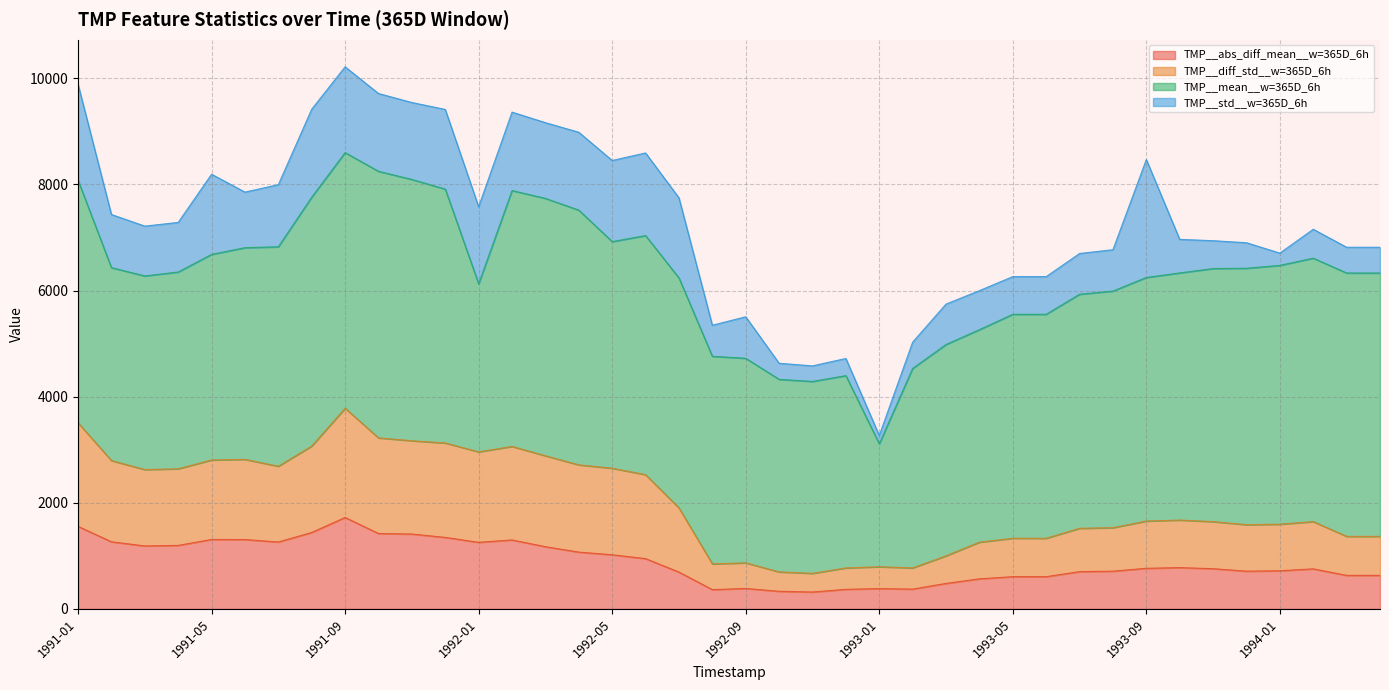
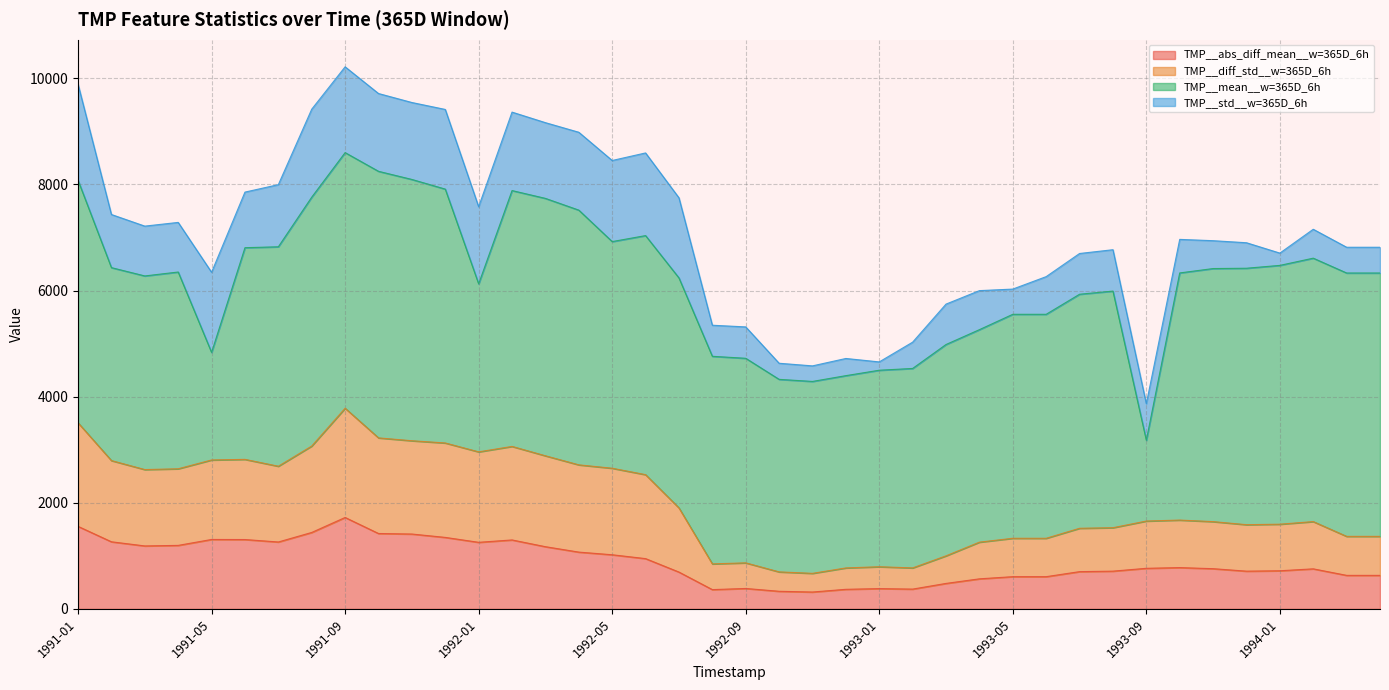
TMP__mean__w=365D_6h, 1991-05: 3900 -> 2000
TMP__std__w=365D_6h, 1992-09: 800 -> 600
TMP__mean__w=365D_6h, 1993-01: 2300 -> 3700
TMP__std__w=365D_6h, 1993-05: 700 -> 500
TMP__mean__w=365D_6h, 1993-09: 4600 -> 1500
TMP__std__w=365D_6h, 1993-09: 2200 -> 700
